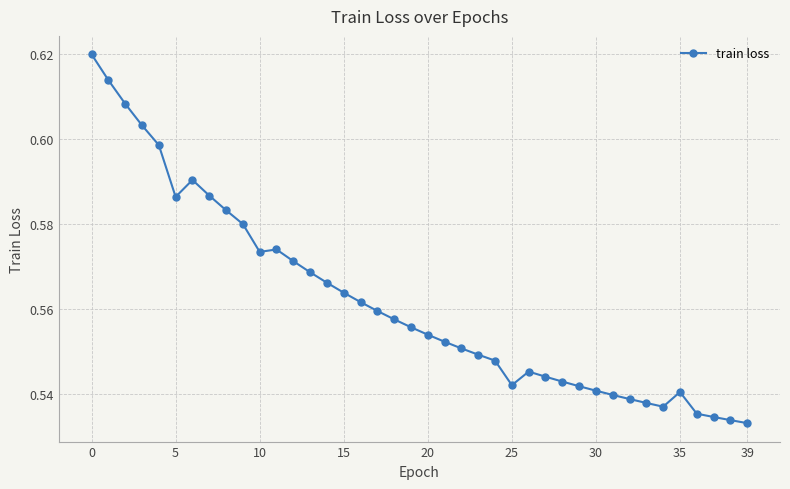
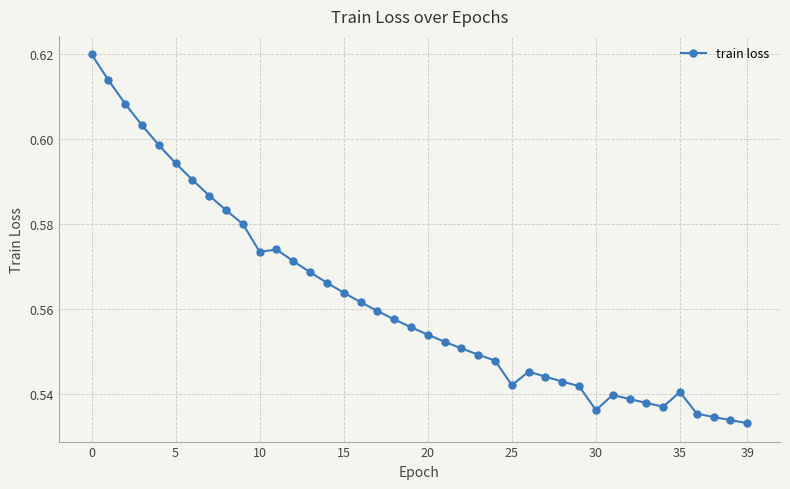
5: 0.586 -> 0.594
30: 0.541 -> 0.536
